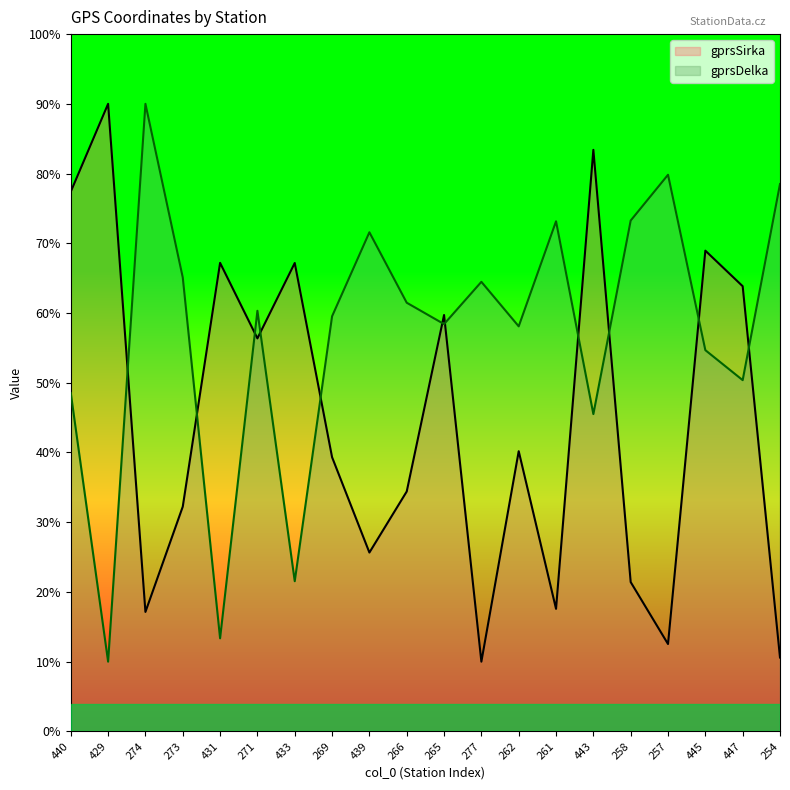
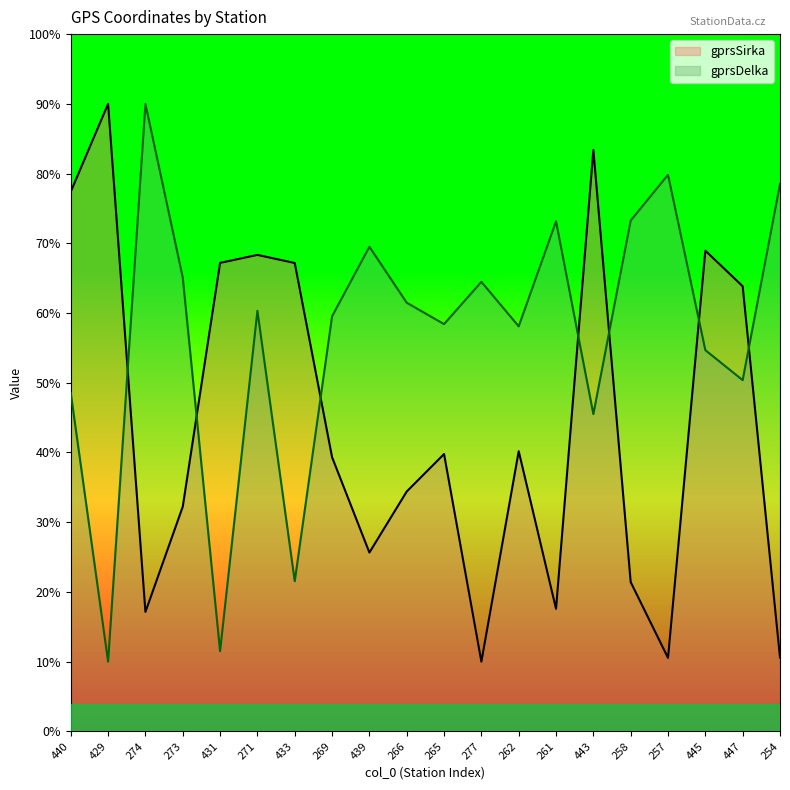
gprsDelka, 431: 13% -> 12%
gprsSirka, 271: 56% -> 68%
gprsDelka, 439: 72% -> 70%
gprsSirka, 265: 60% -> 40%
gprsSirka, 257: 13% -> 11%
